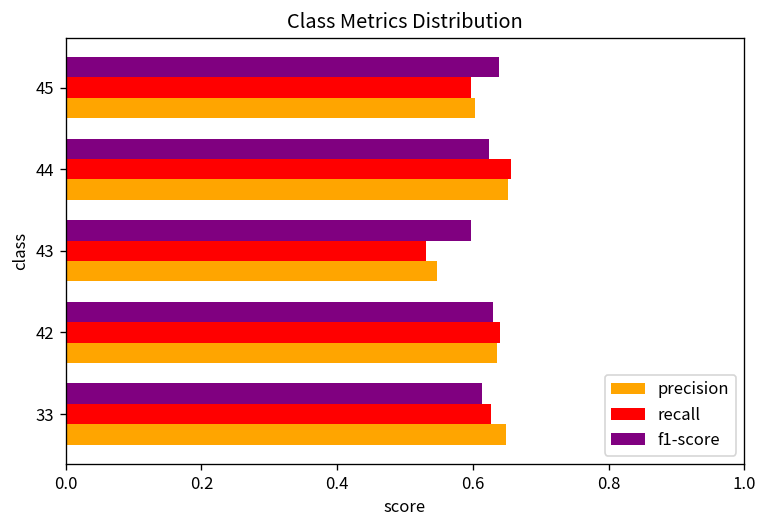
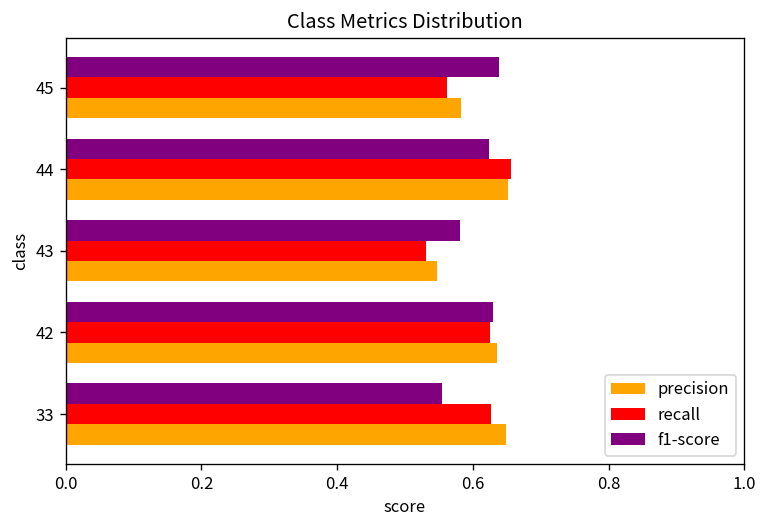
recall, 45: 0.60 -> 0.56
precision, 45: 0.60 -> 0.58
f1-score, 43: 0.60 -> 0.58
recall, 42: 0.64 -> 0.62
f1-score, 33: 0.61 -> 0.55
